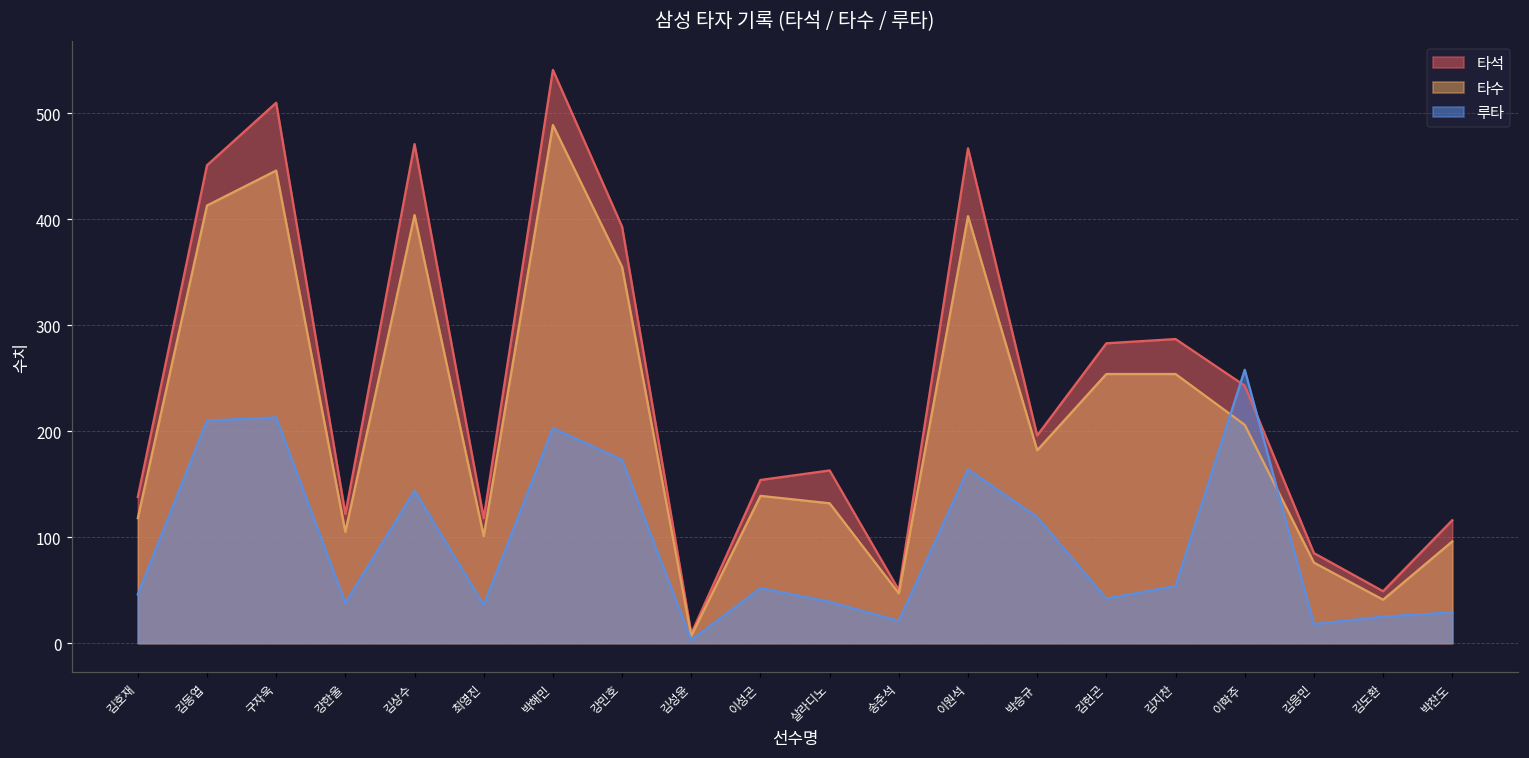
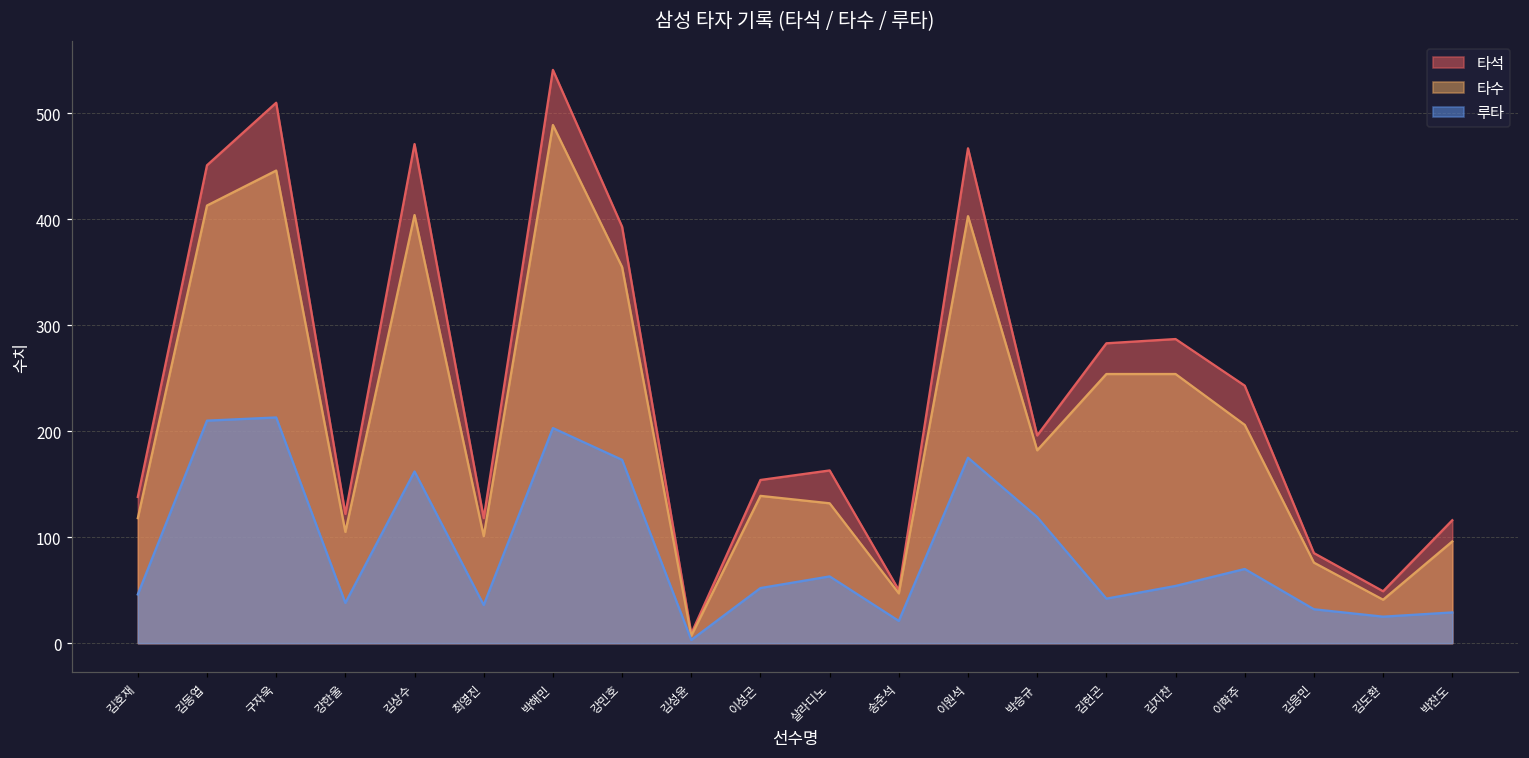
루타, 김상수: 140 -> 160
루타, 살라디노: 40 -> 60
루타, 이원석: 160 -> 180
루타, 이학주: 260 -> 70
루타, 김응민: 20 -> 30
